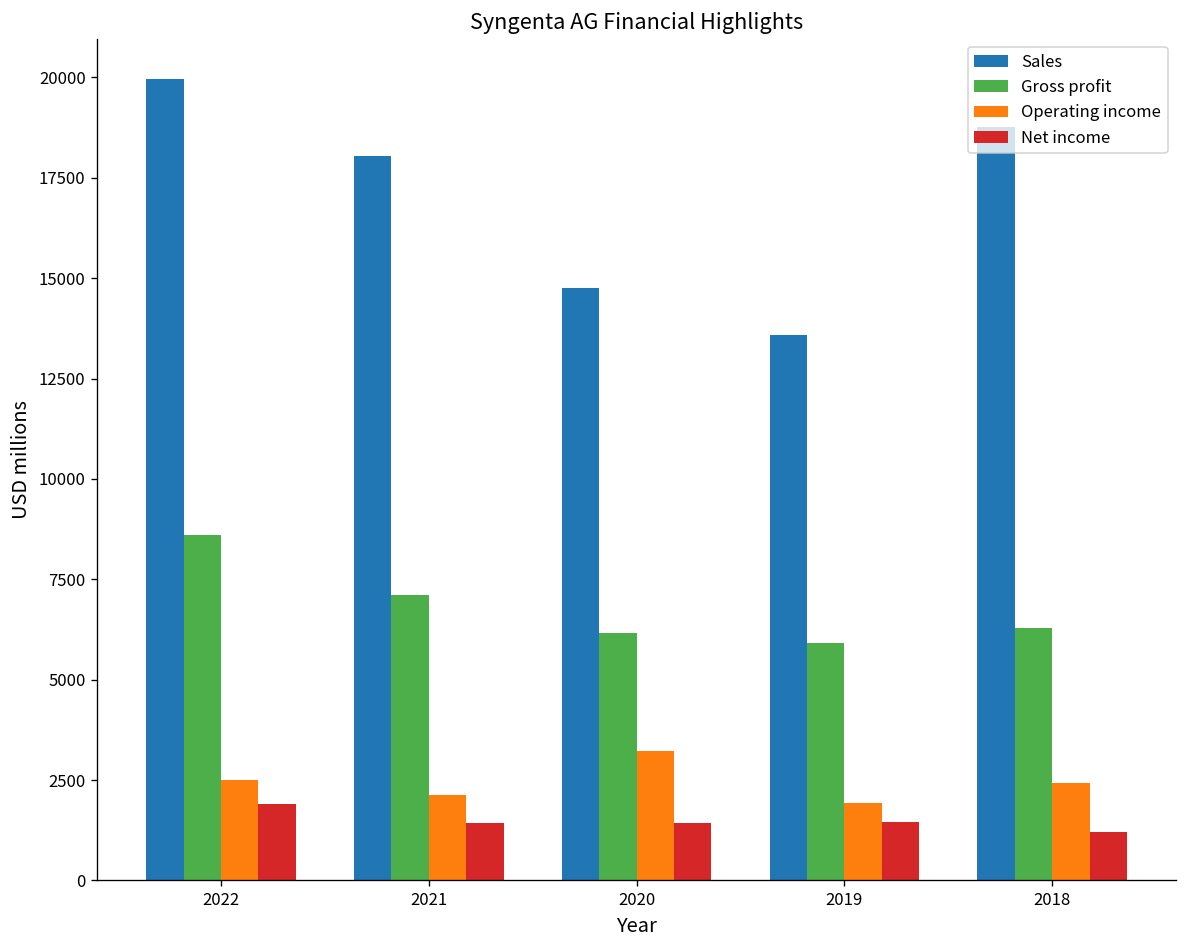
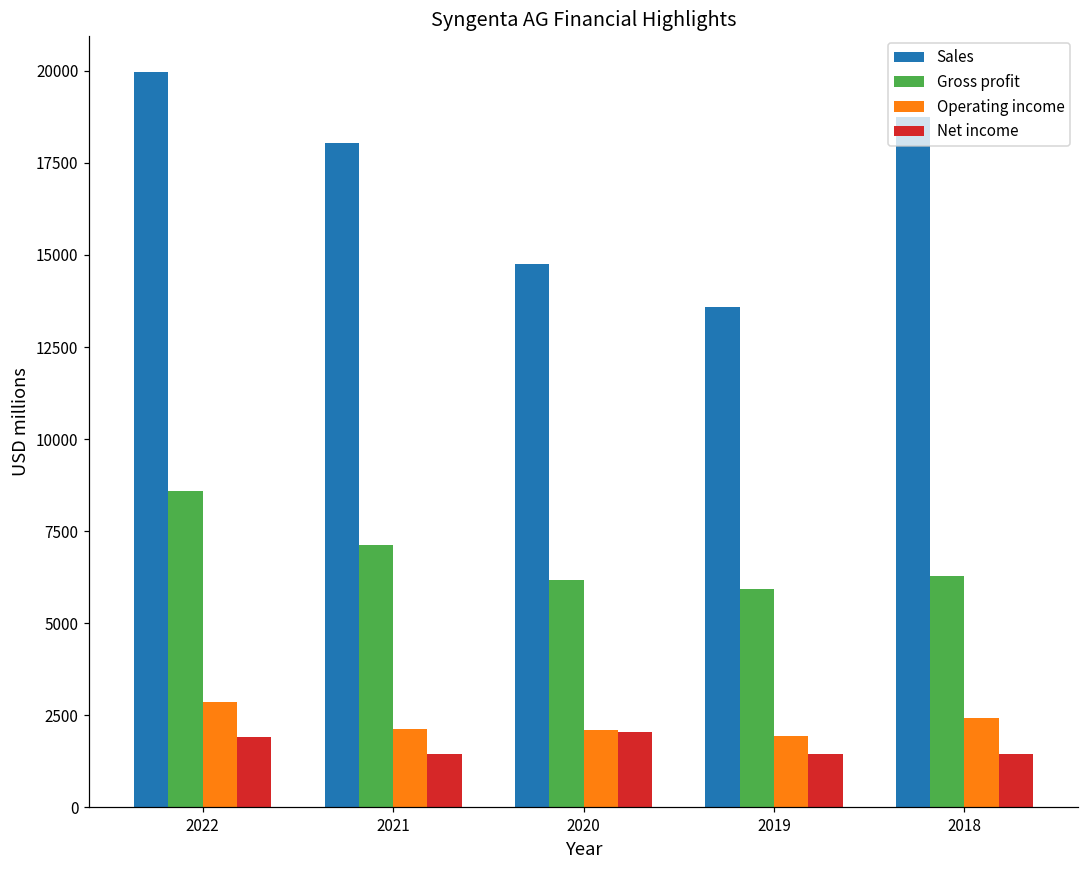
Operating income, 2022: 2500 -> 2900
Operating income, 2020: 3200 -> 2100
Net income, 2020: 1400 -> 2100
Net income, 2018: 1200 -> 1500
